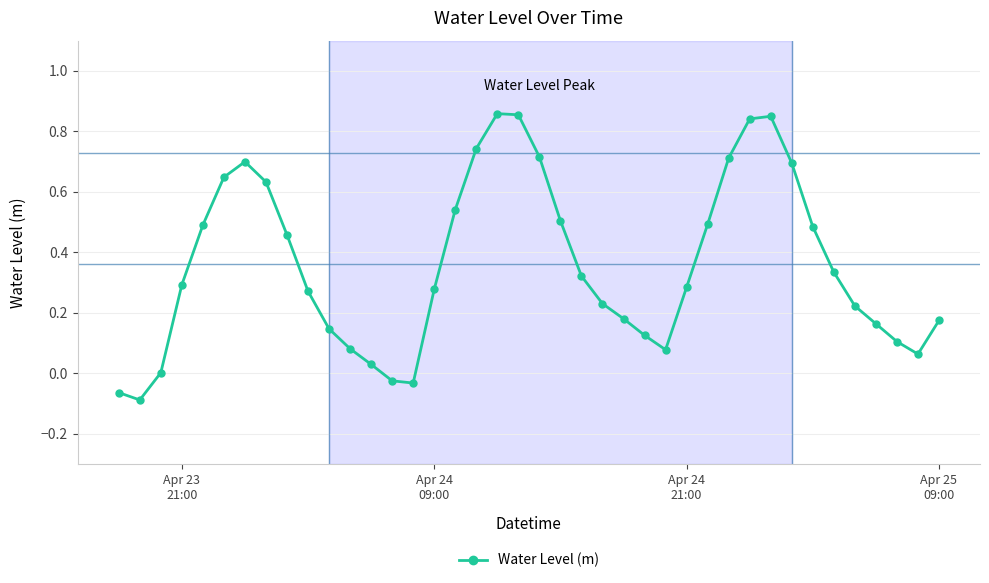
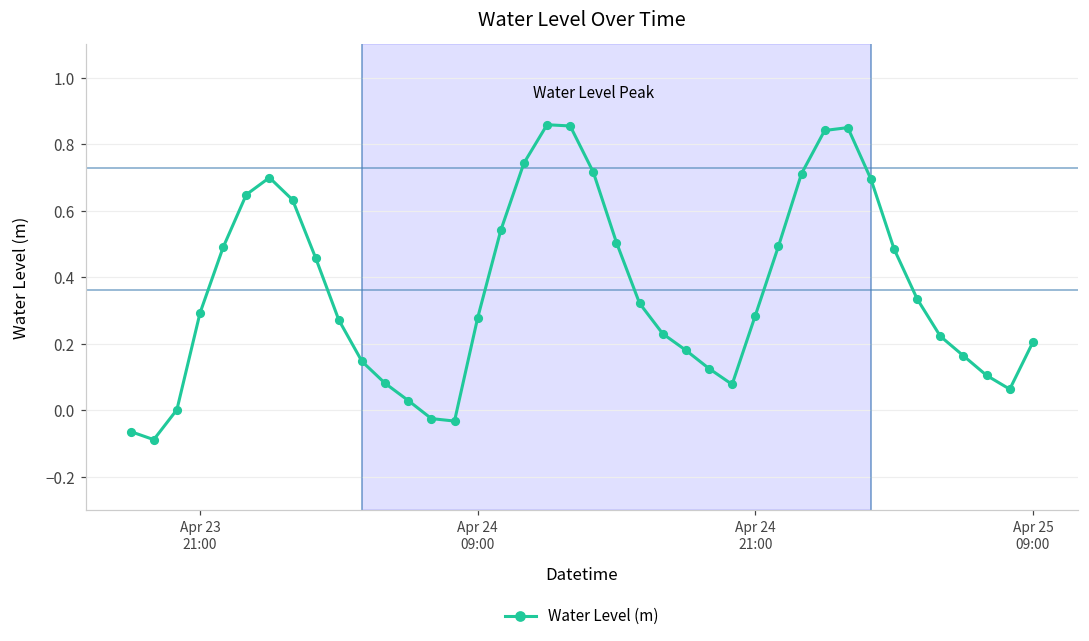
Apr 25 09:00: 0.17 -> 0.21
